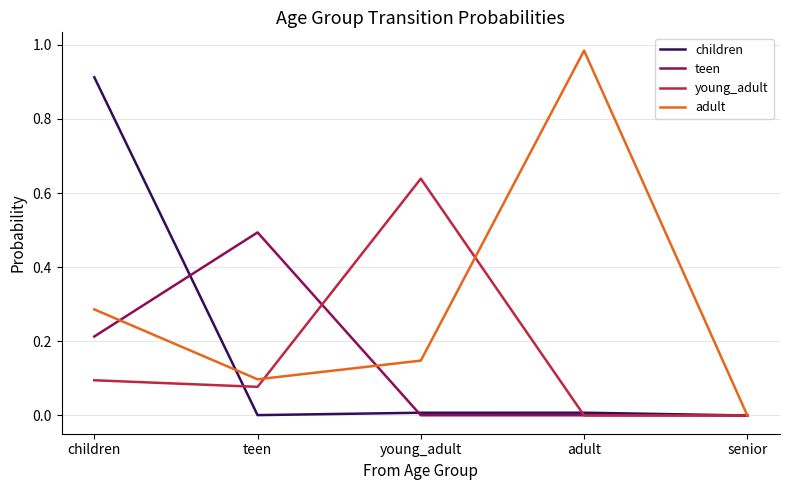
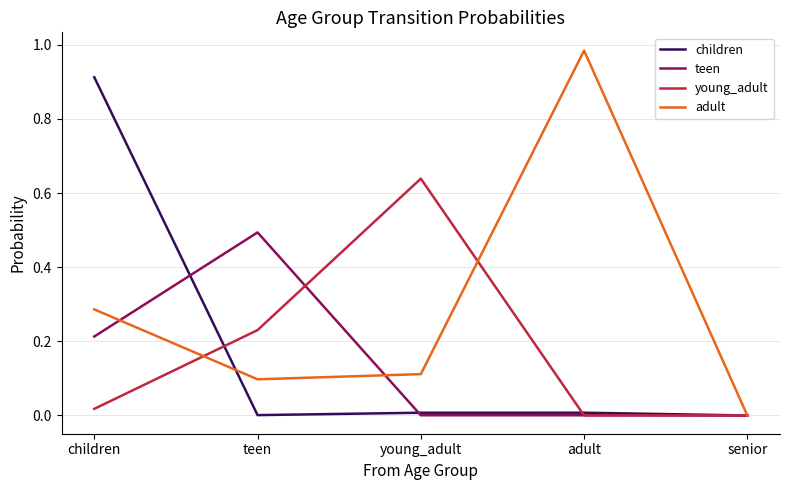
young_adult, children: 0.09 -> 0.02
young_adult, teen: 0.08 -> 0.23
adult, young_adult: 0.15 -> 0.11
